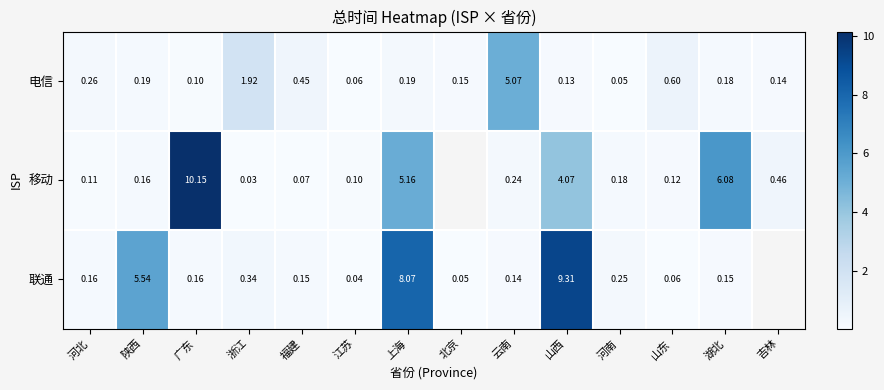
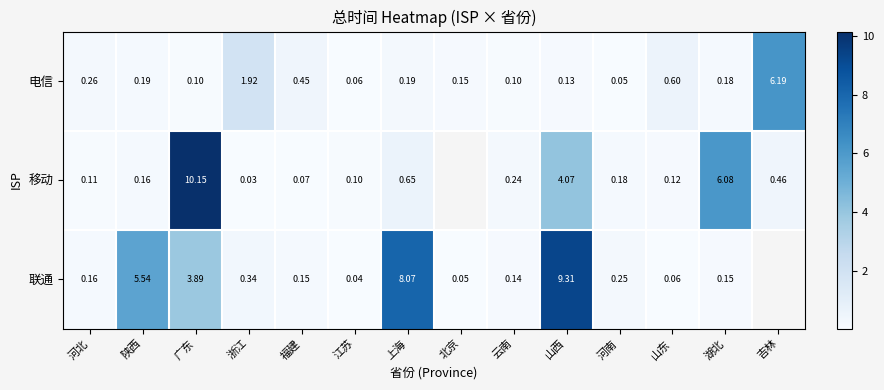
电信, 云南: 5.07 -> 0.10
电信, 吉林: 0.14 -> 6.19
移动, 上海: 5.16 -> 0.65
联通, 广东: 0.16 -> 3.89
